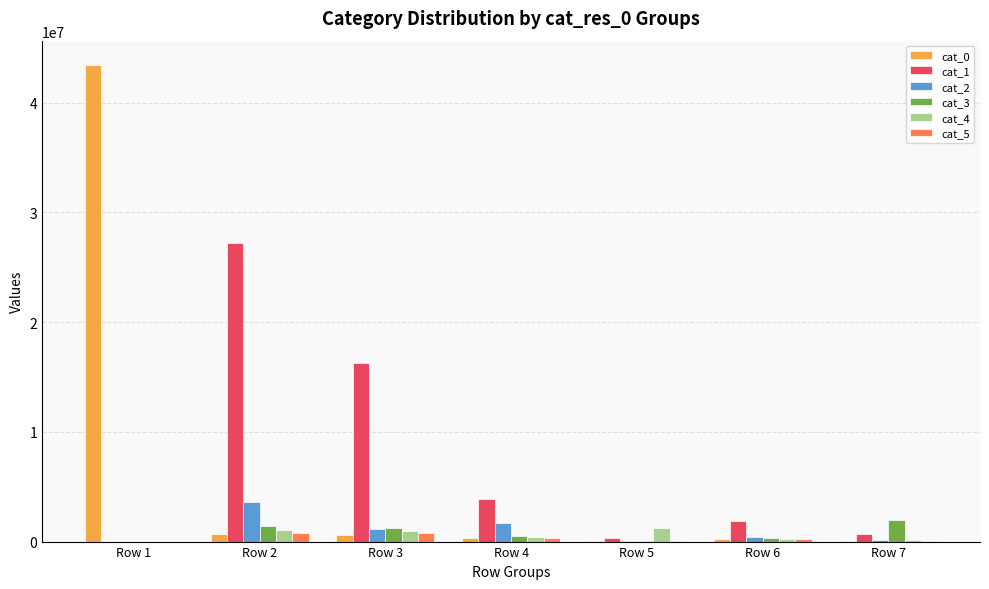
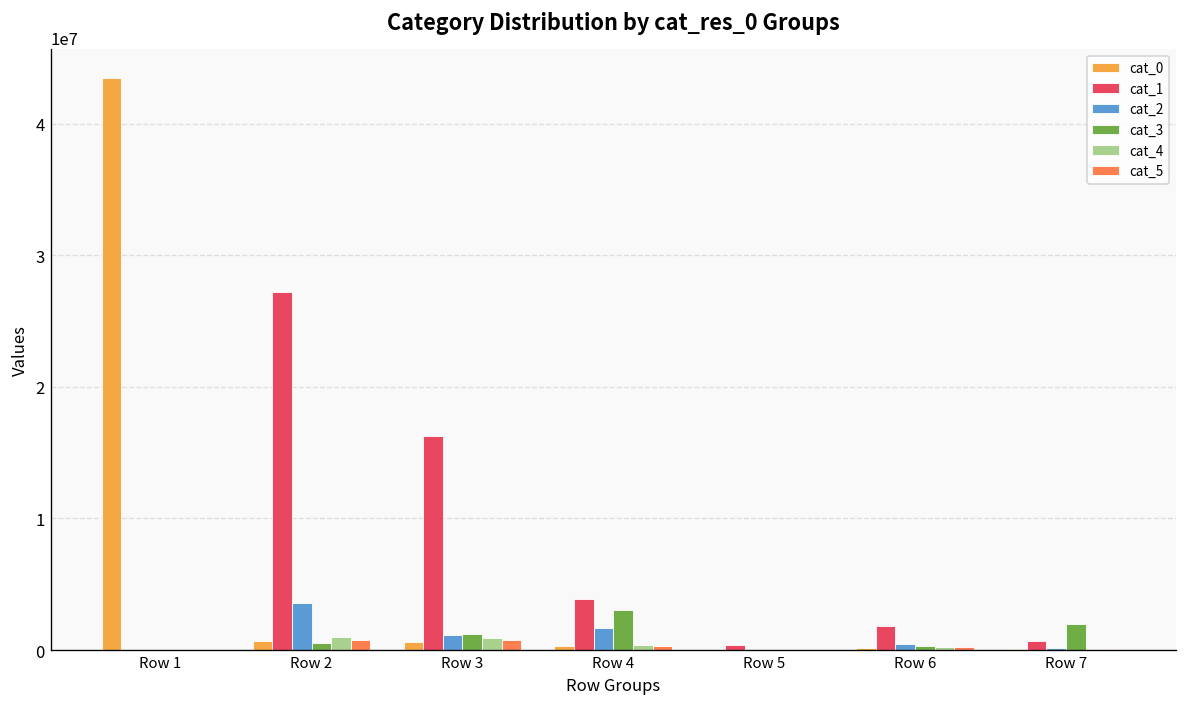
cat_3, Row 2: 1400000 -> 600000
cat_3, Row 4: 500000 -> 3000000
cat_4, Row 5: 1300000 -> 0
